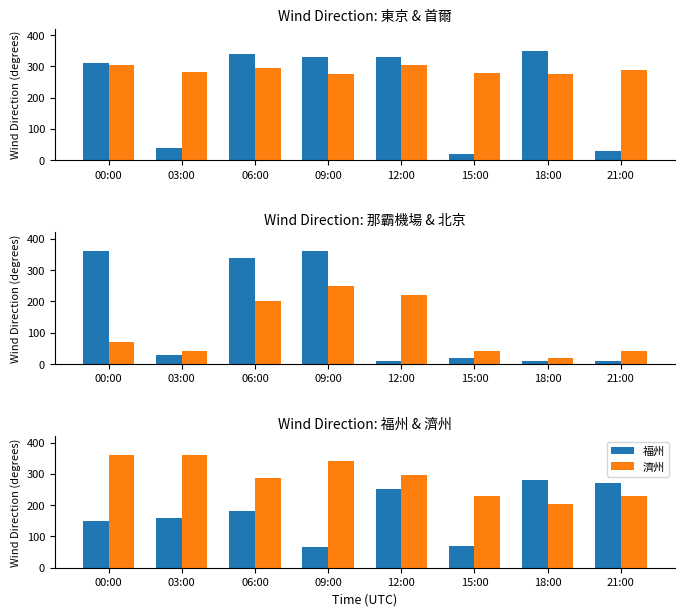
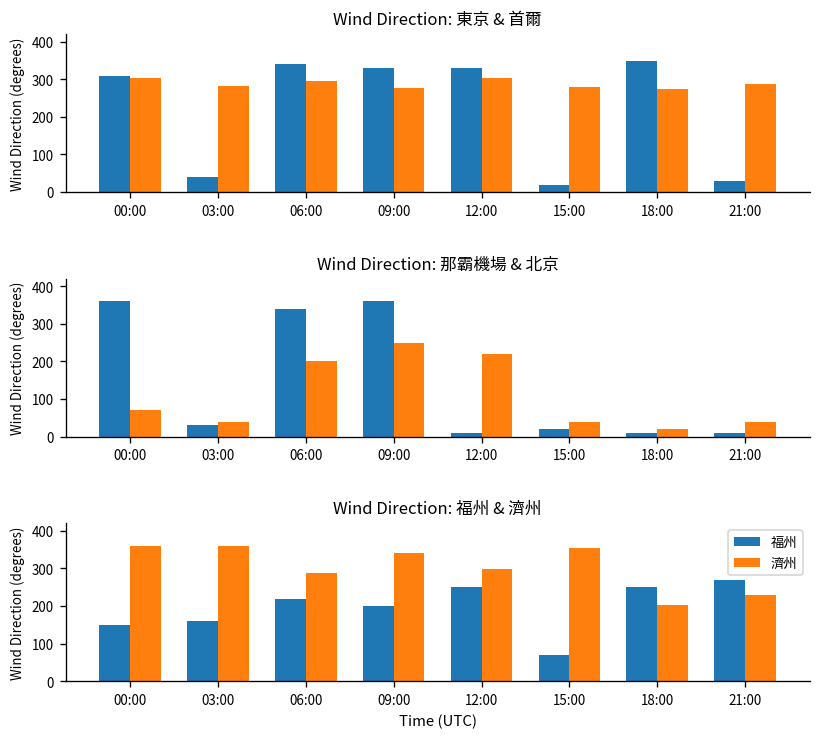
Wind Direction: 福州 & 濟州, 福州, 06:00: 180 -> 220
Wind Direction: 福州 & 濟州, 福州, 09:00: 70 -> 200
Wind Direction: 福州 & 濟州, 濟州, 15:00: 230 -> 350
Wind Direction: 福州 & 濟州, 福州, 18:00: 280 -> 250
